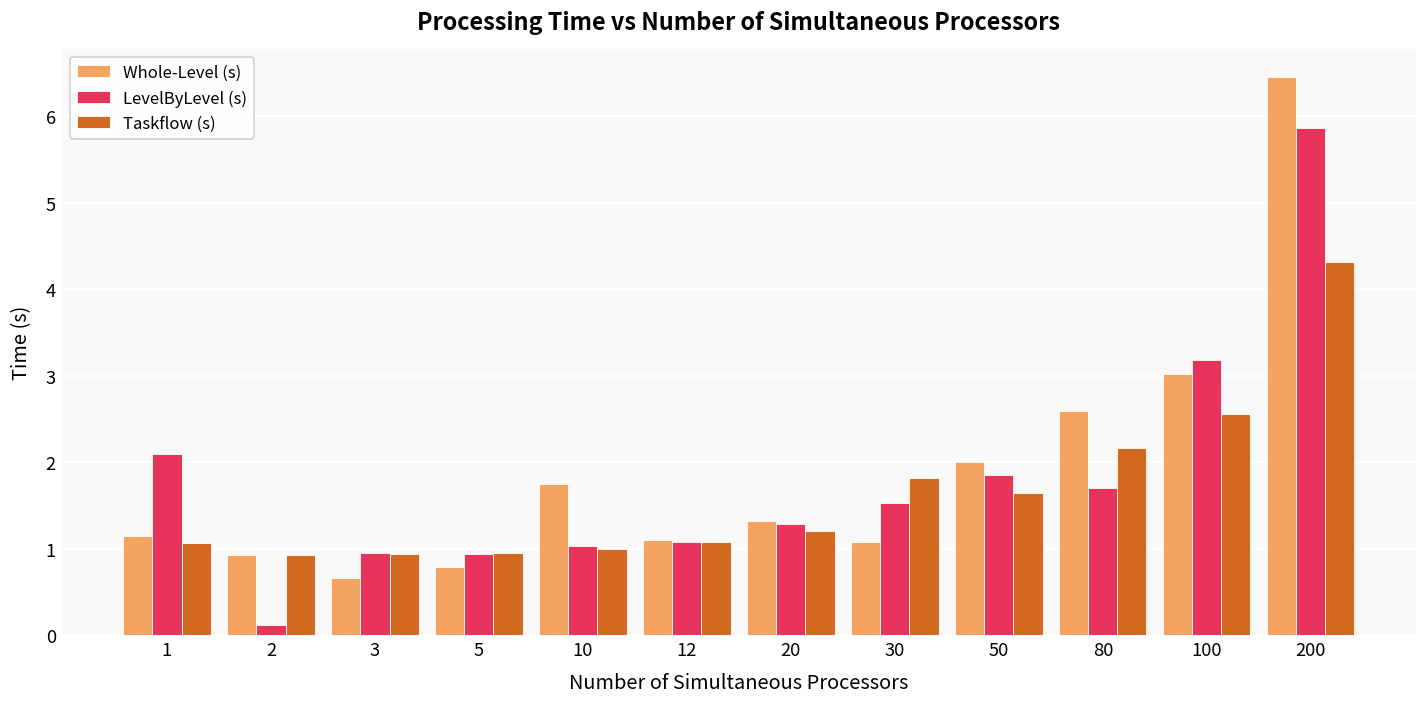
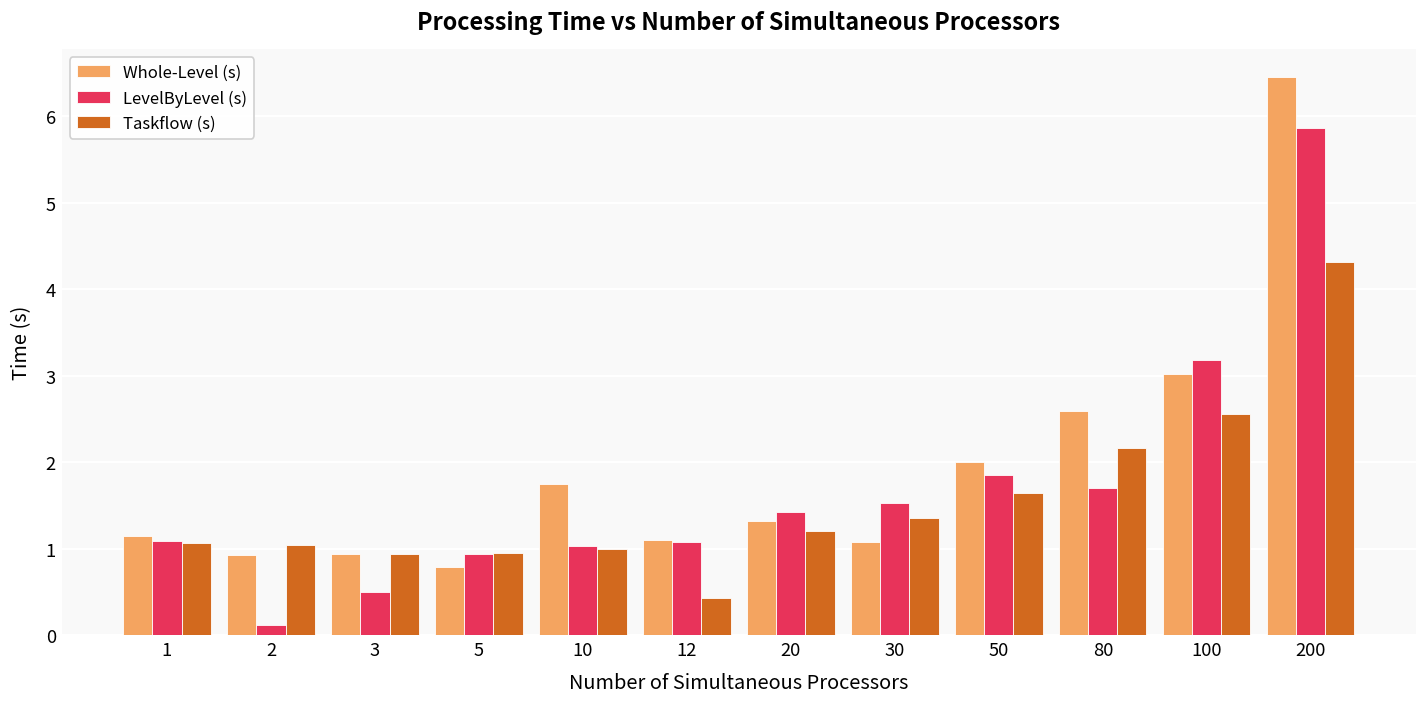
LevelByLevel (s), 1: 2.1 -> 1.1
Taskflow (s), 2: 0.9 -> 1.0
Whole-Level (s), 3: 0.7 -> 0.9
LevelByLevel (s), 3: 1.0 -> 0.5
Taskflow (s), 12: 1.1 -> 0.4
LevelByLevel (s), 20: 1.3 -> 1.4
Taskflow (s), 30: 1.8 -> 1.4
